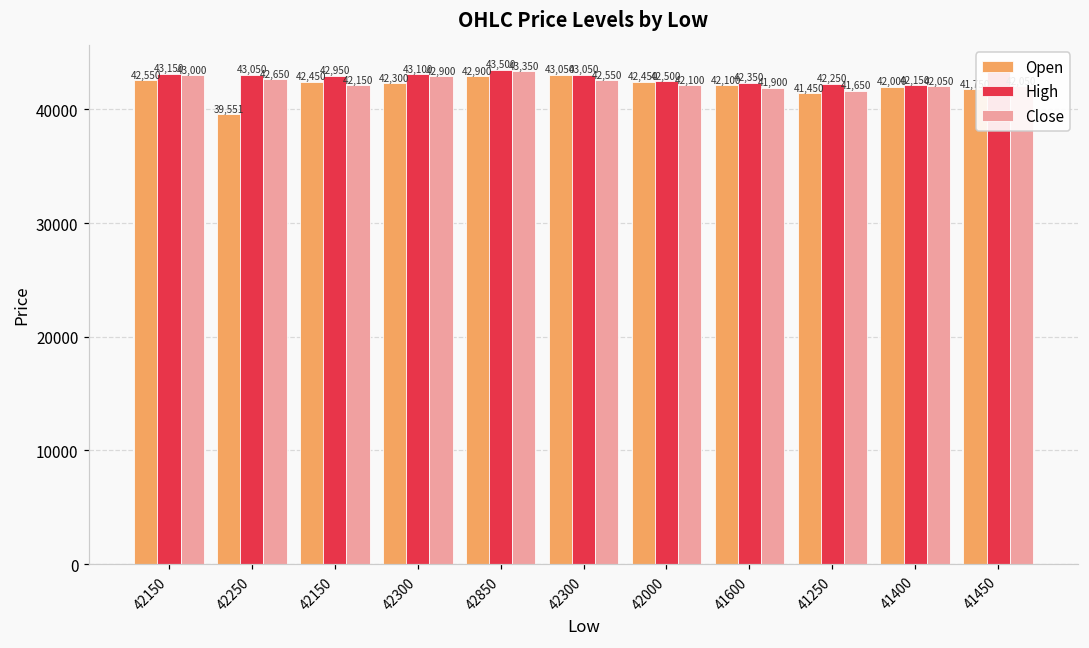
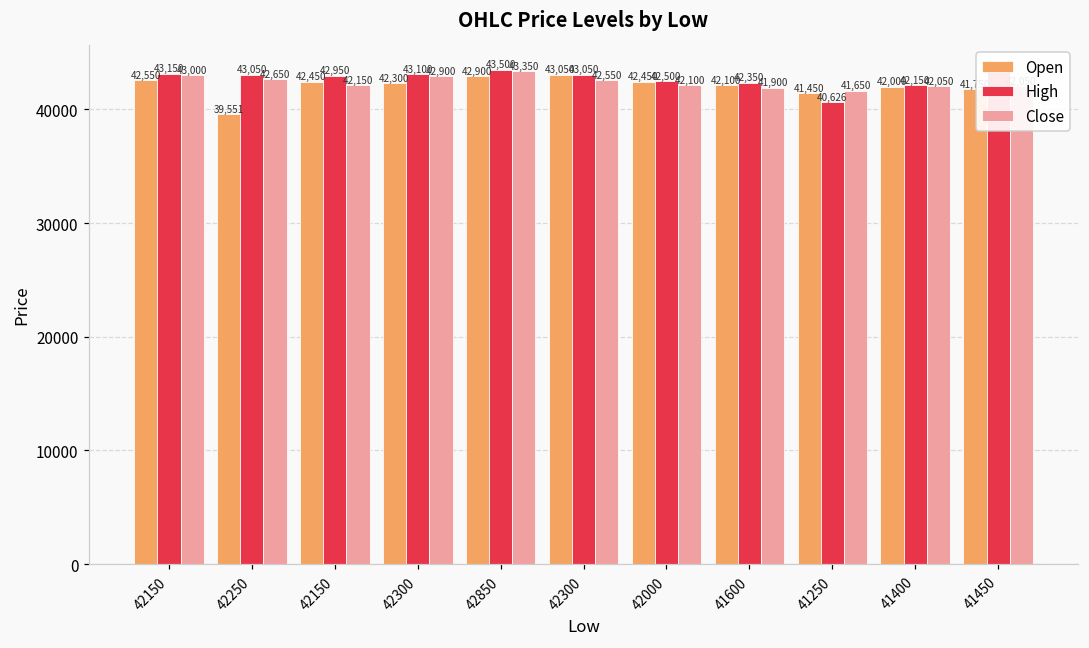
High, 41250: 42,250 -> 40,626
